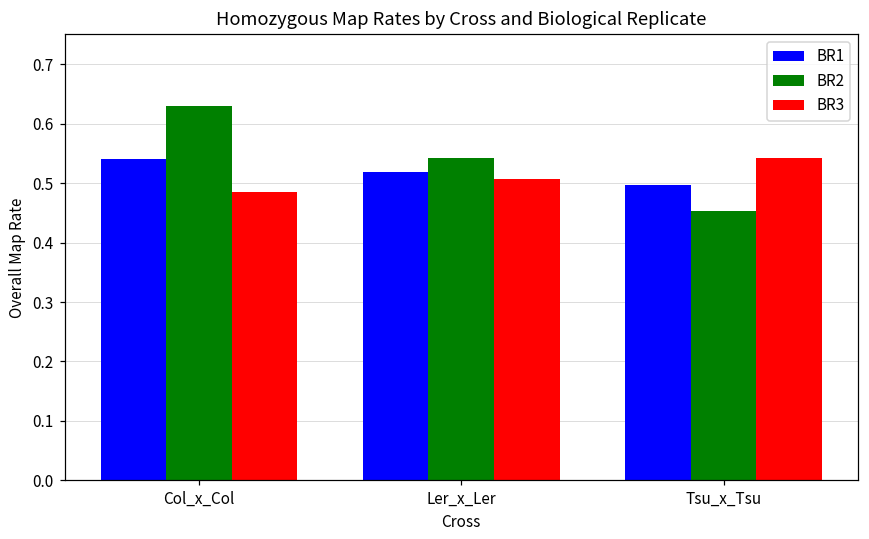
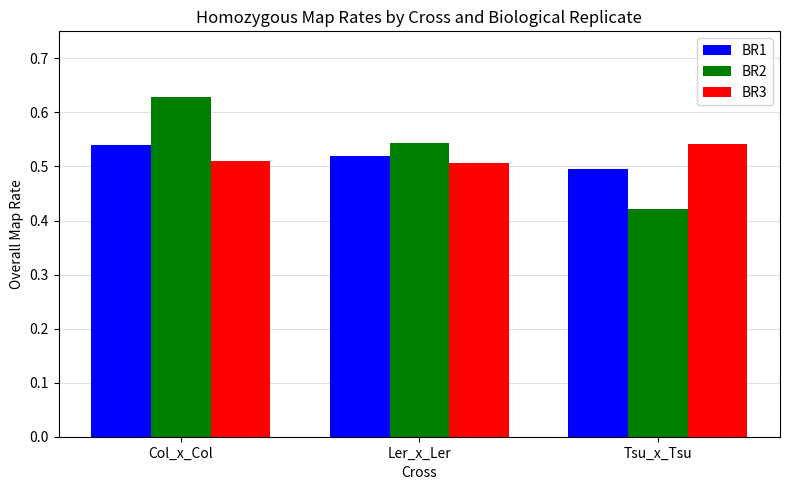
BR3, Col_x_Col: 0.48 -> 0.51
BR2, Tsu_x_Tsu: 0.45 -> 0.42
